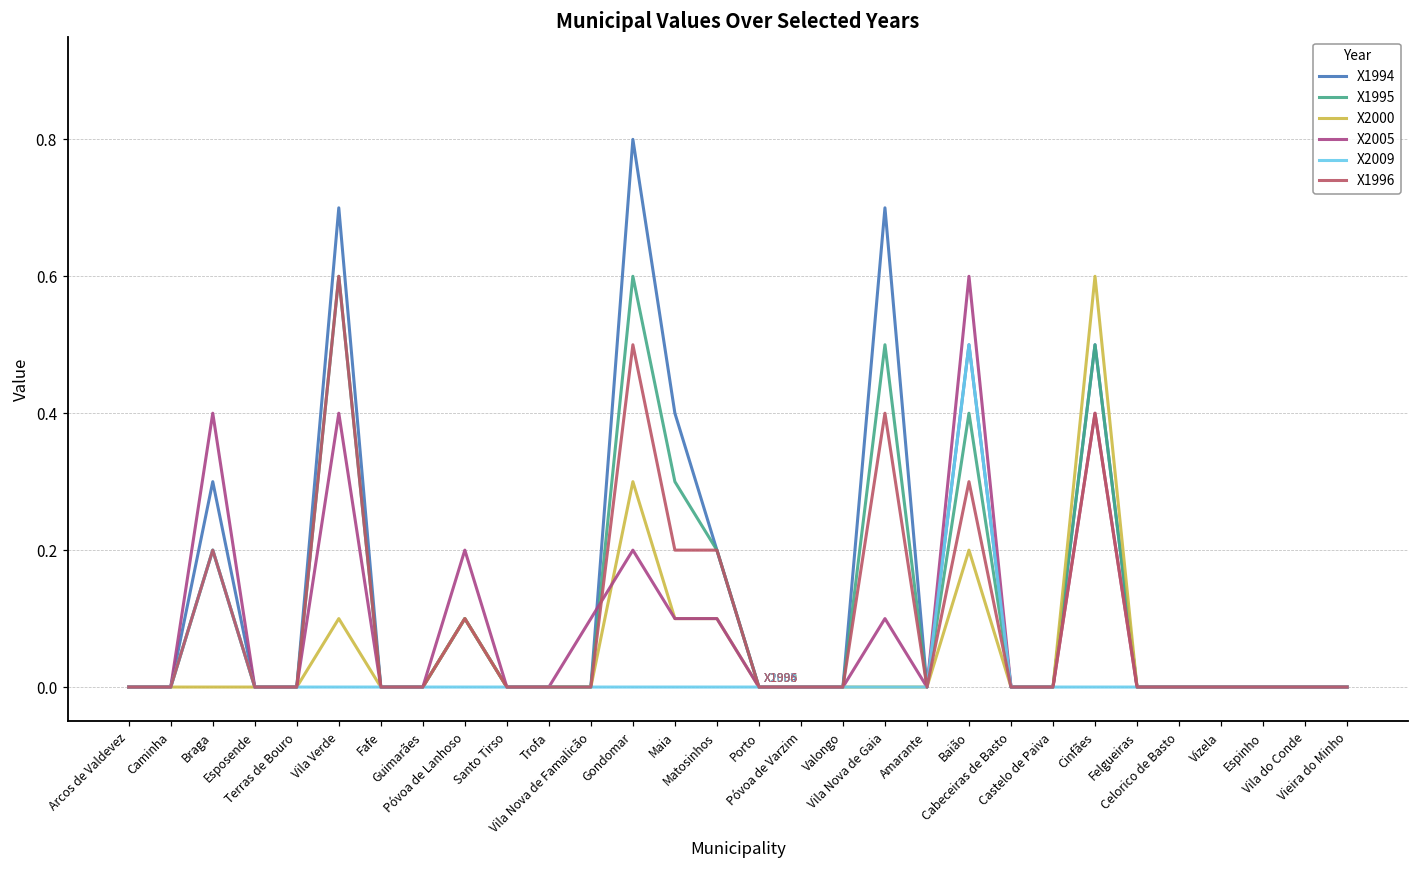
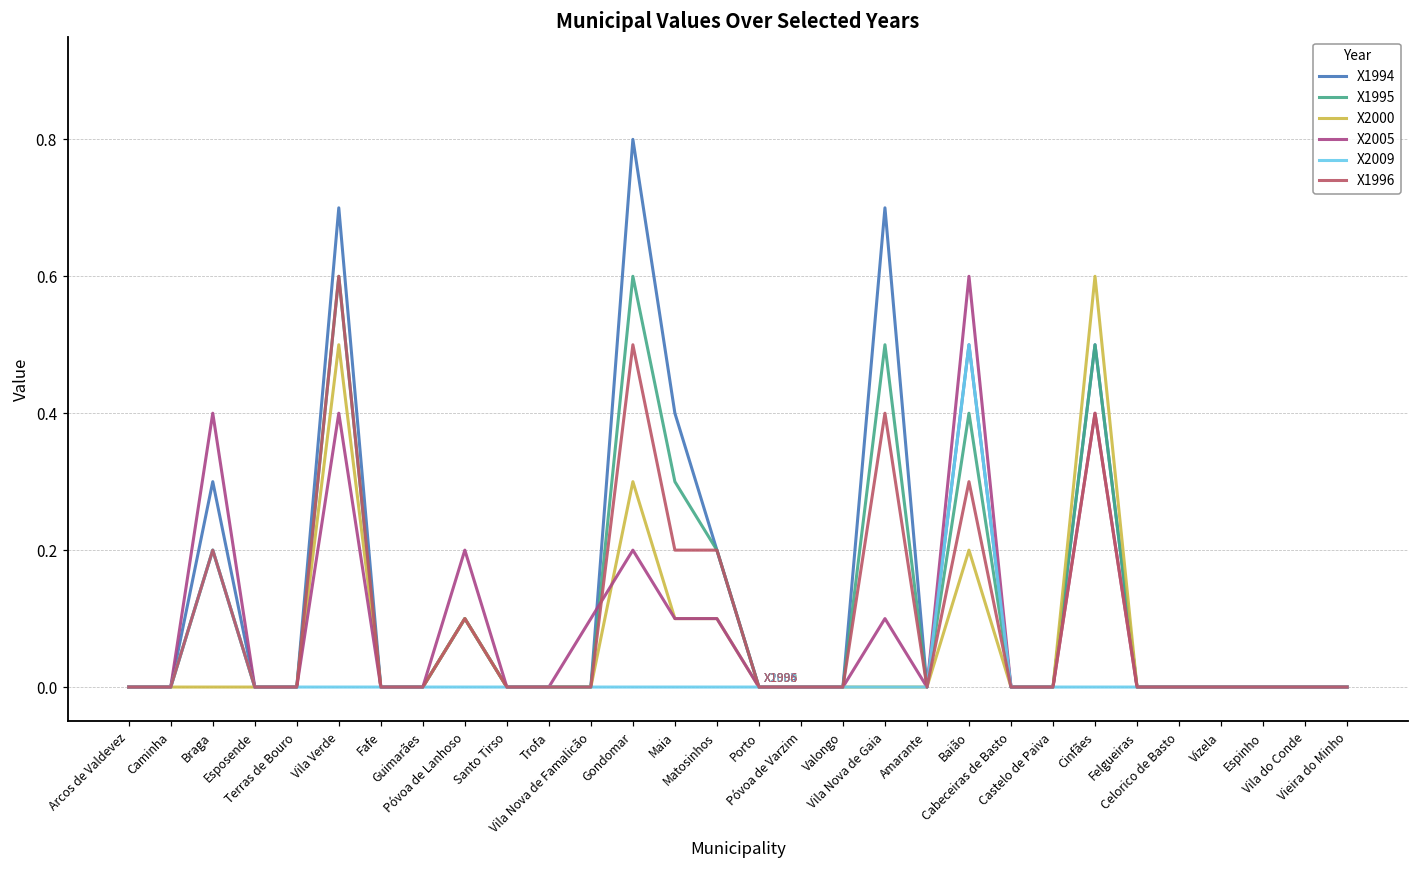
X2000, Vila Verde: 0.1 -> 0.5
